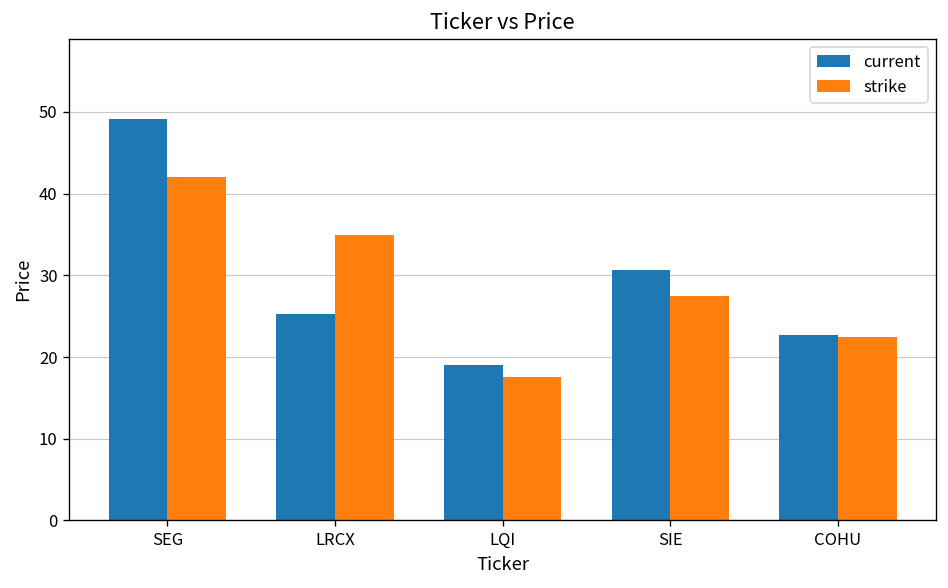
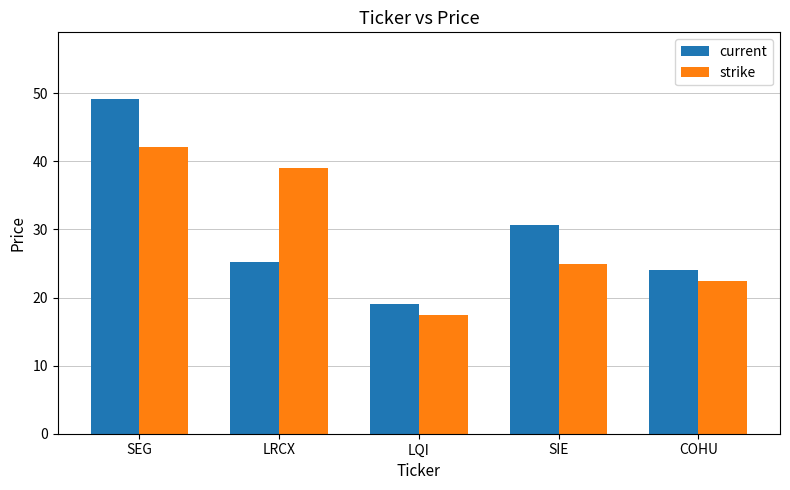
strike, LRCX: 35 -> 39
strike, SIE: 28 -> 25
current, COHU: 23 -> 24
